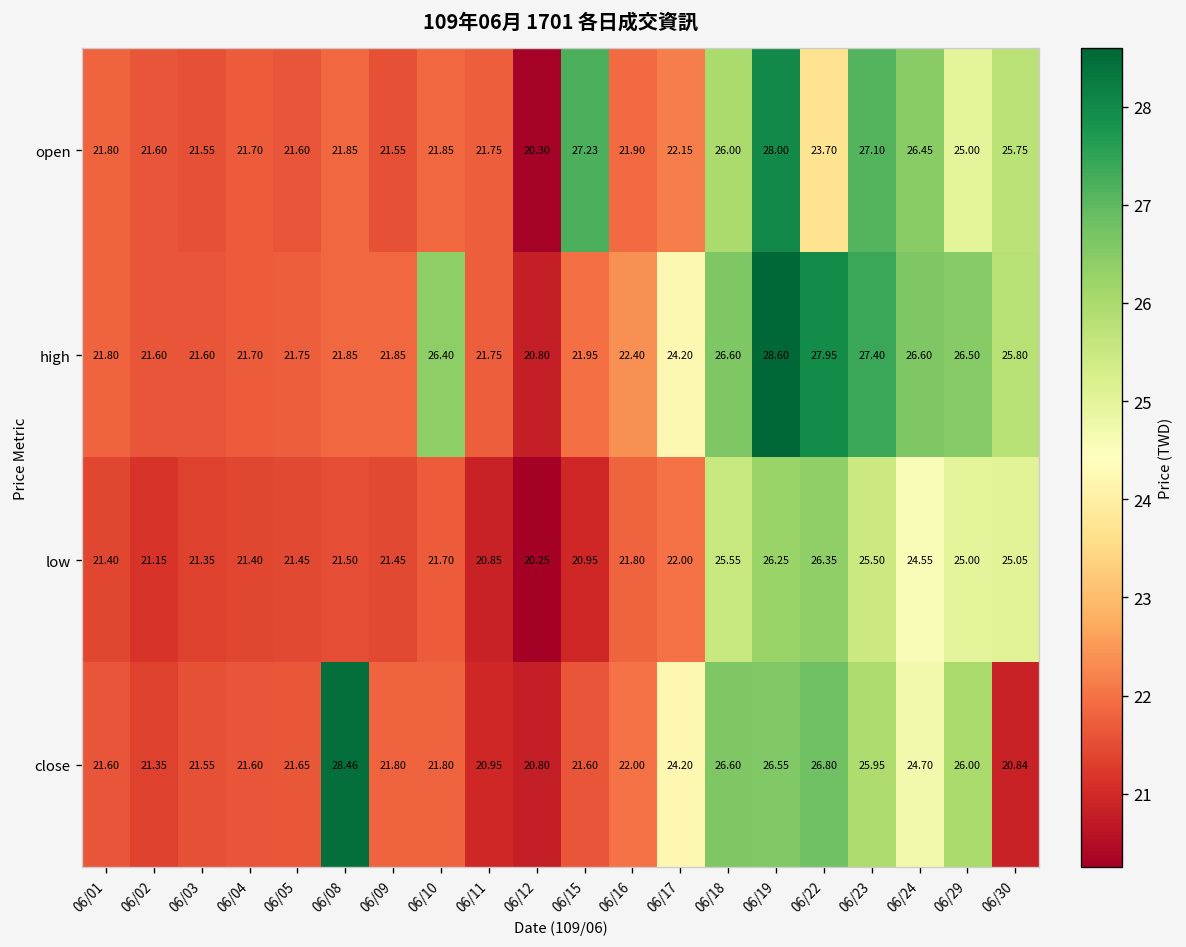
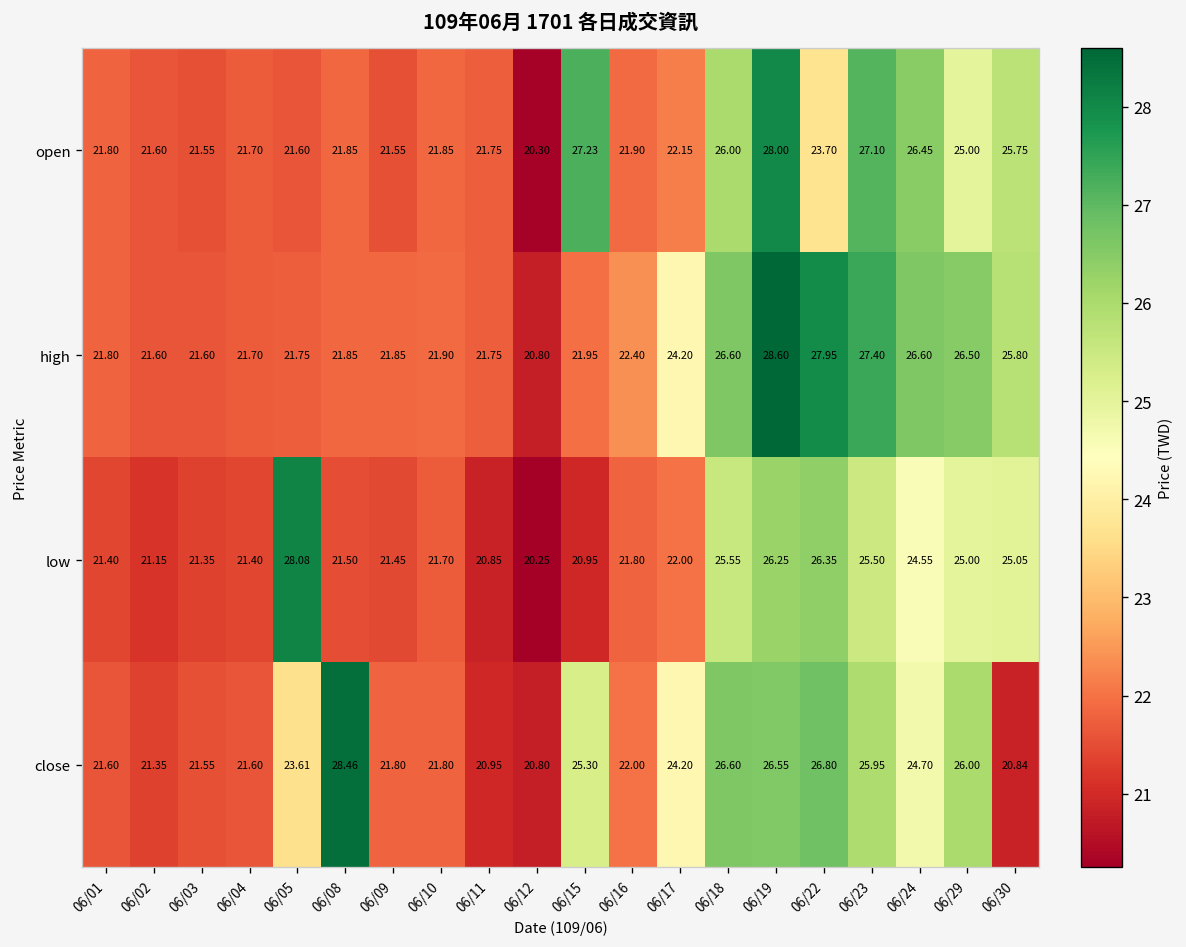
high, 06/10: 26.40 -> 21.90
low, 06/05: 21.45 -> 28.08
close, 06/05: 21.65 -> 23.61
close, 06/15: 21.60 -> 25.30
